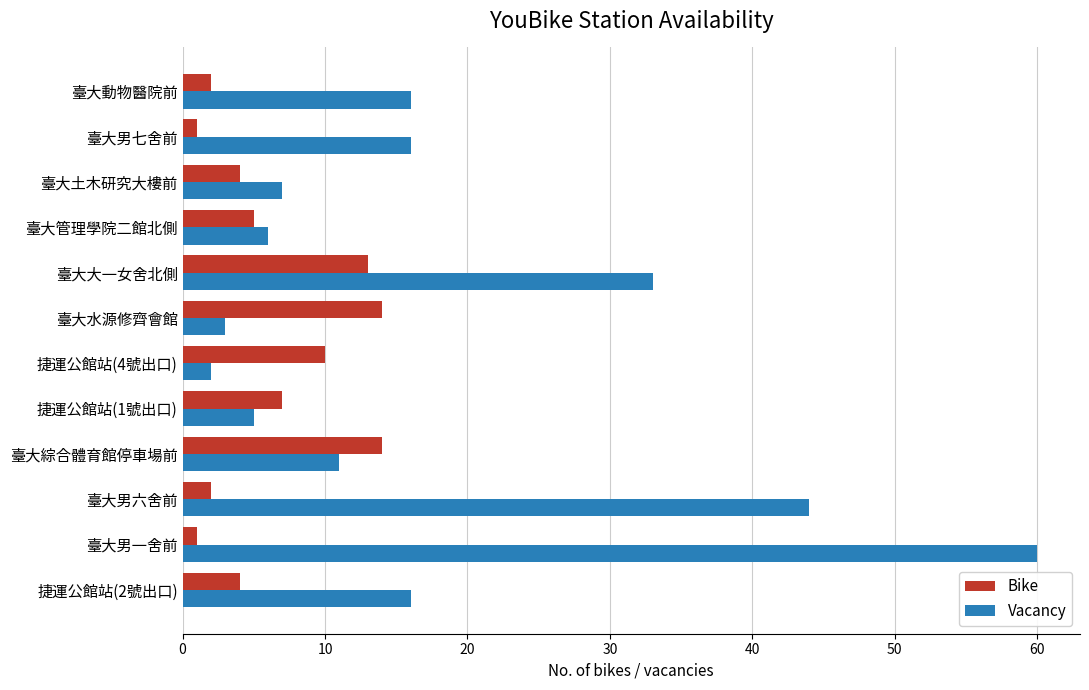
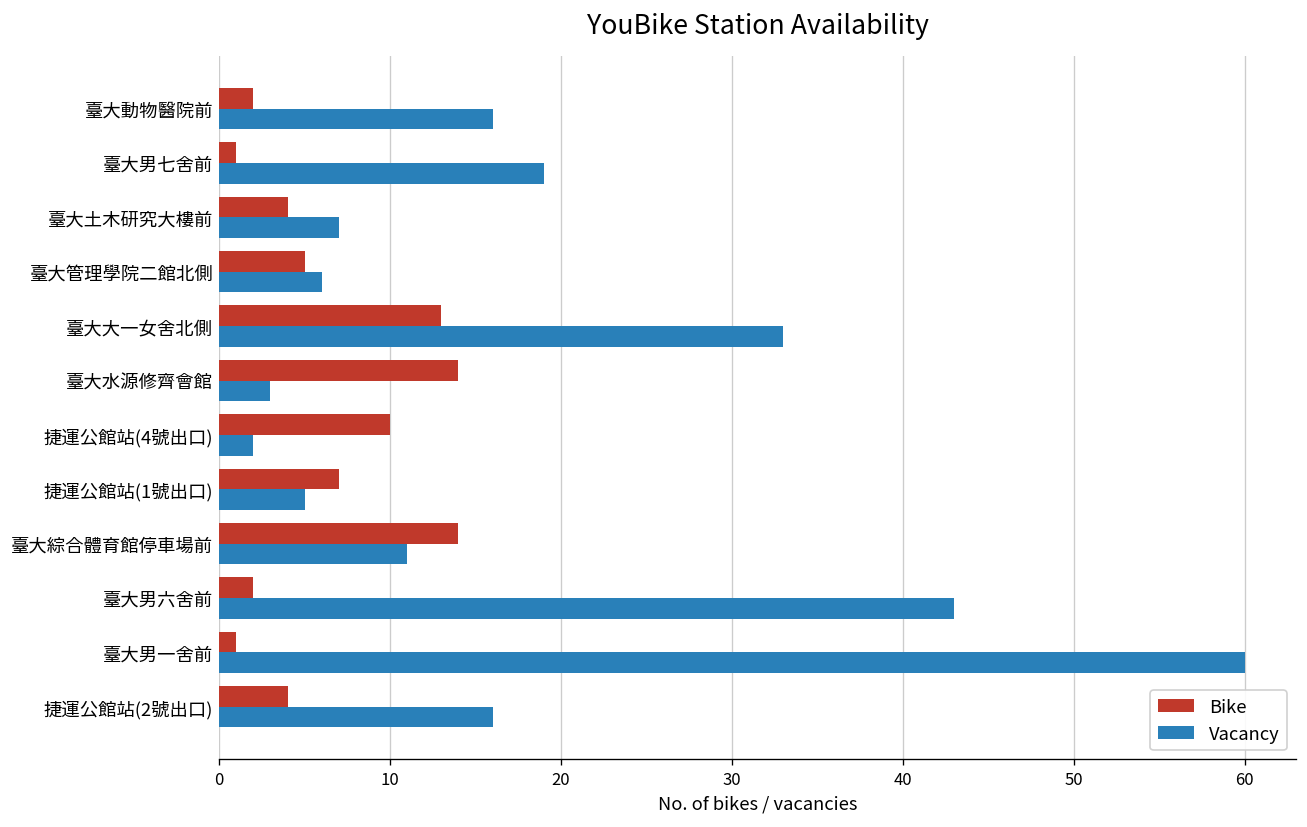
Vacancy, 臺大男七舍前: 16 -> 19
Vacancy, 臺大男六舍前: 44 -> 43
